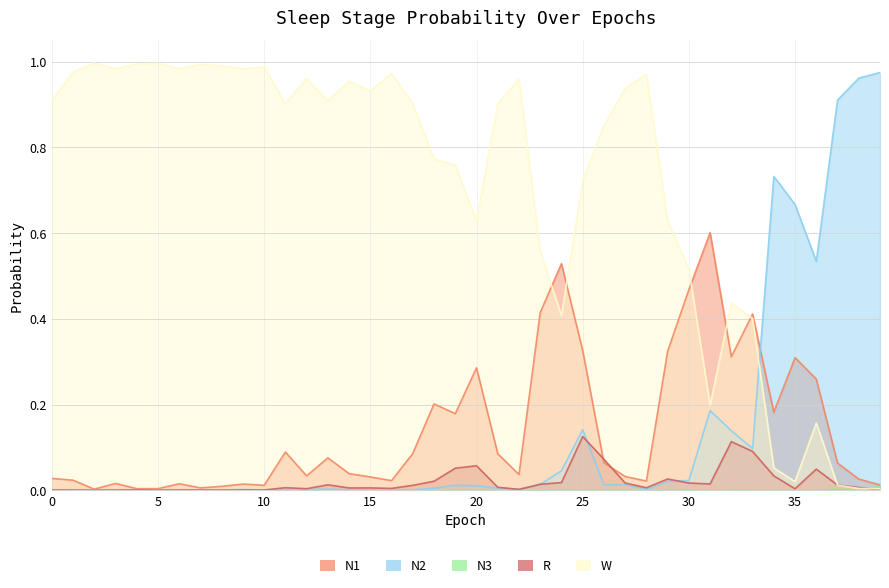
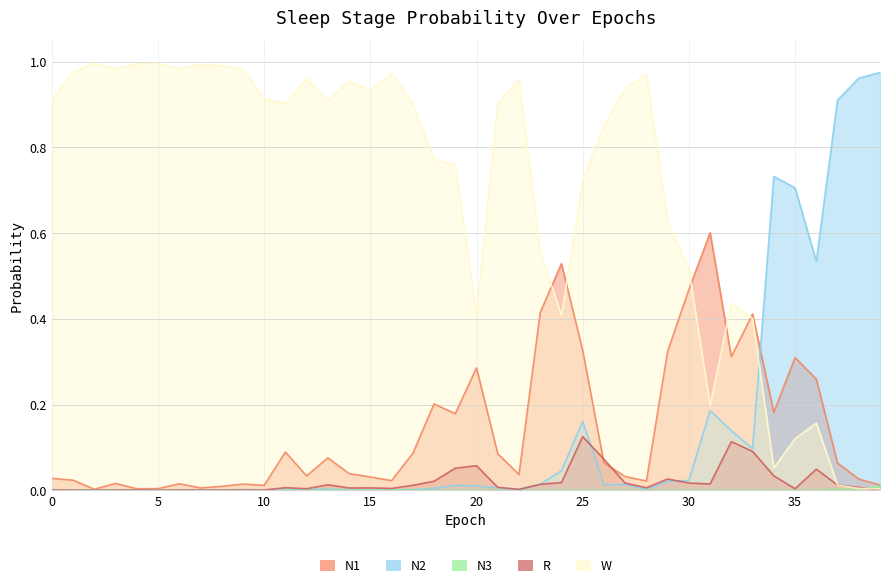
W, 10: 0.99 -> 0.91
W, 20: 0.63 -> 0.41
N2, 25: 0.14 -> 0.16
N2, 35: 0.67 -> 0.71
W, 35: 0.02 -> 0.12
